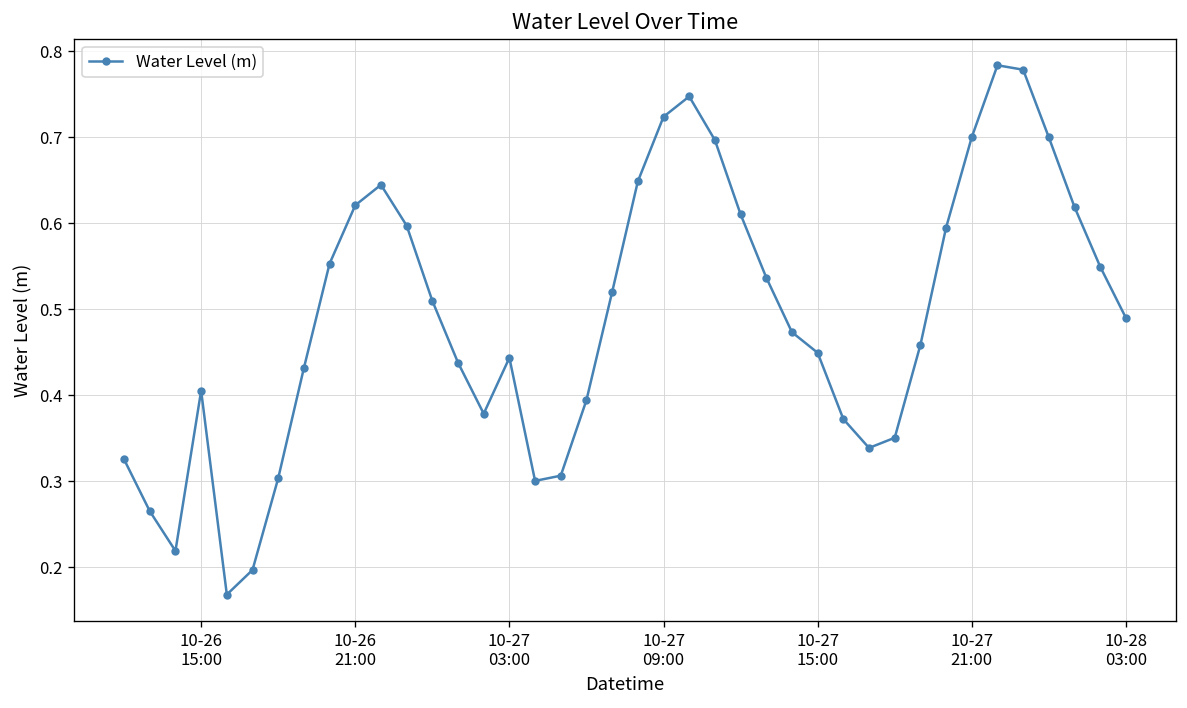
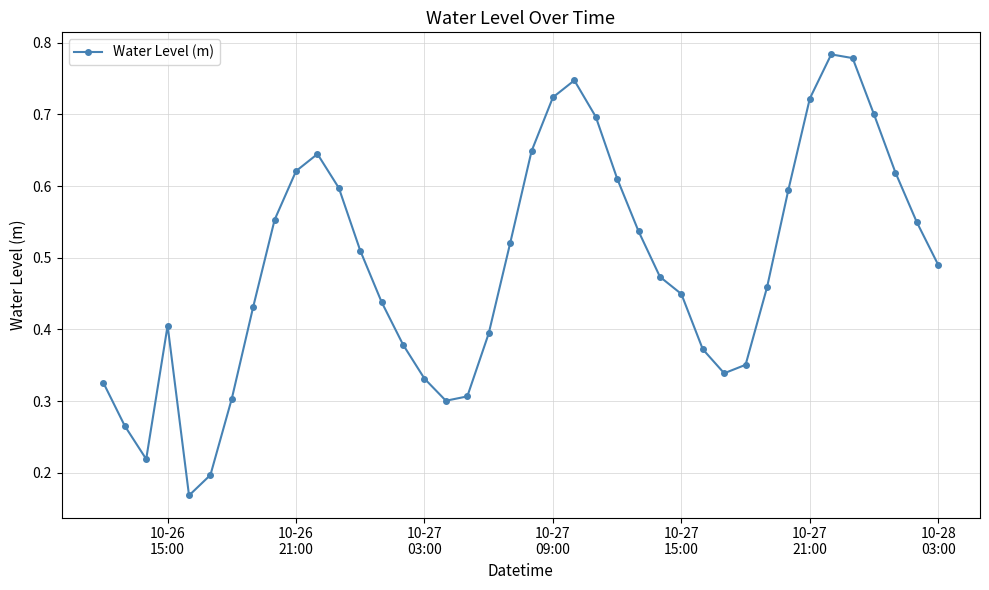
10-27 03:00: 0.44 -> 0.33
10-27 21:00: 0.70 -> 0.72
